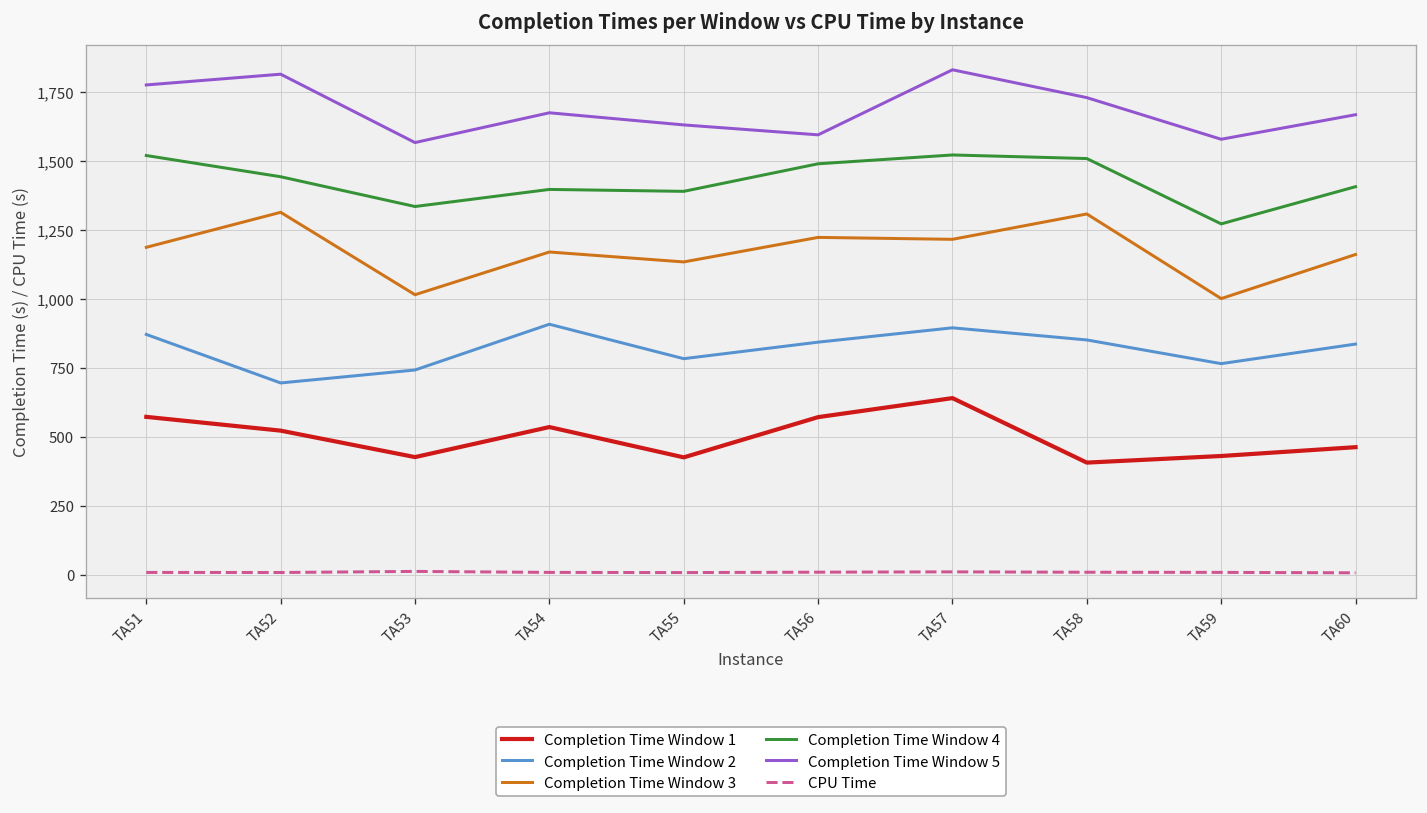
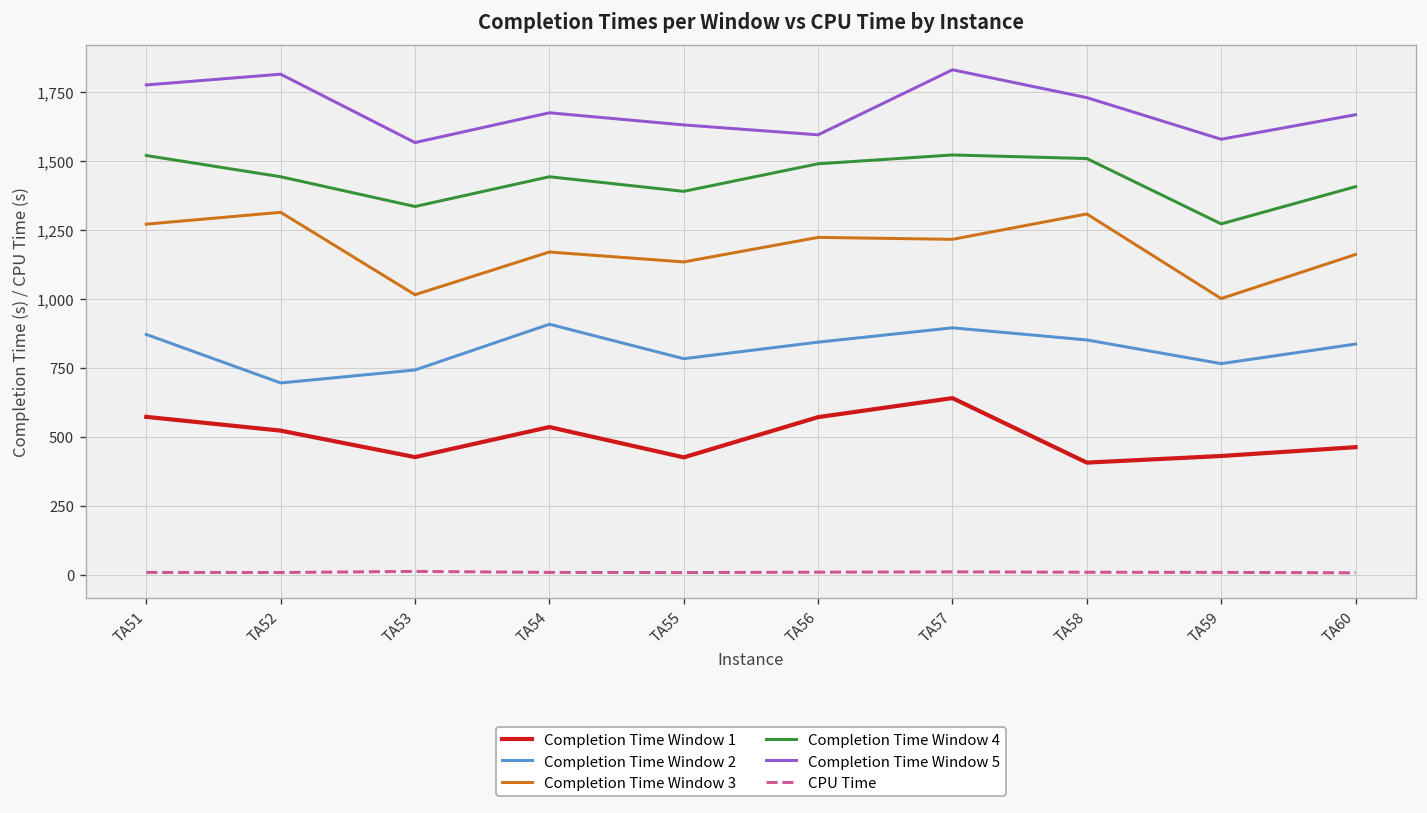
Completion Time Window 3, TA51: 1,190 -> 1,270
Completion Time Window 4, TA54: 1,400 -> 1,440
